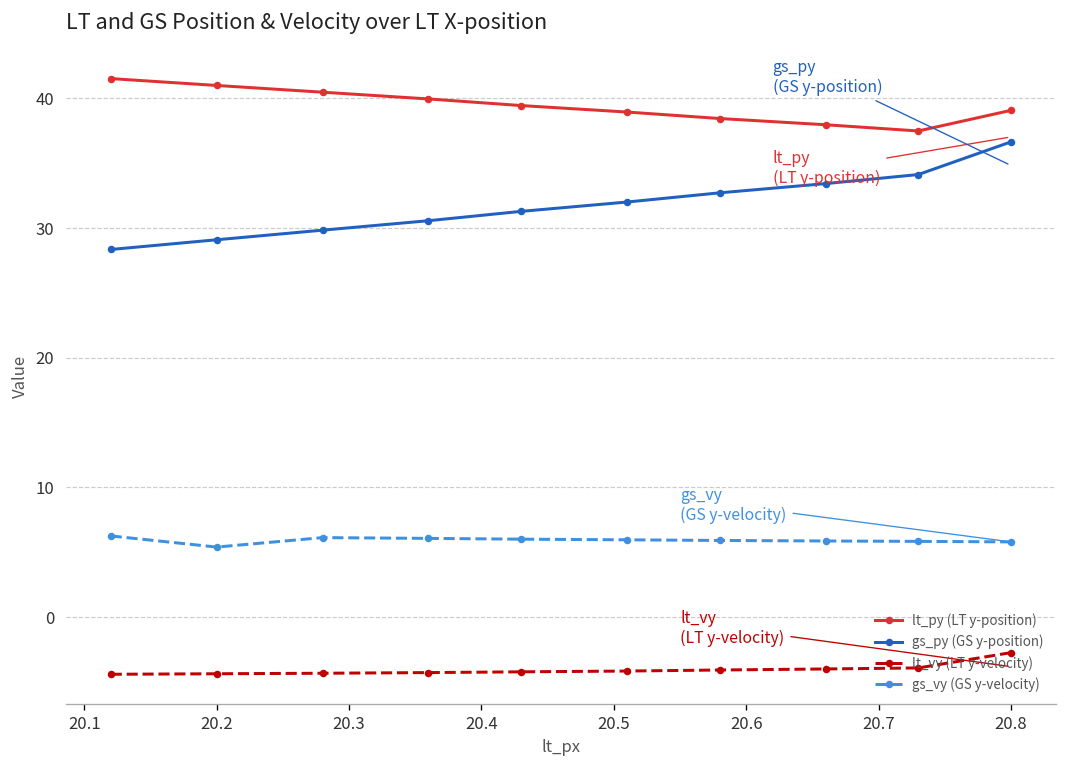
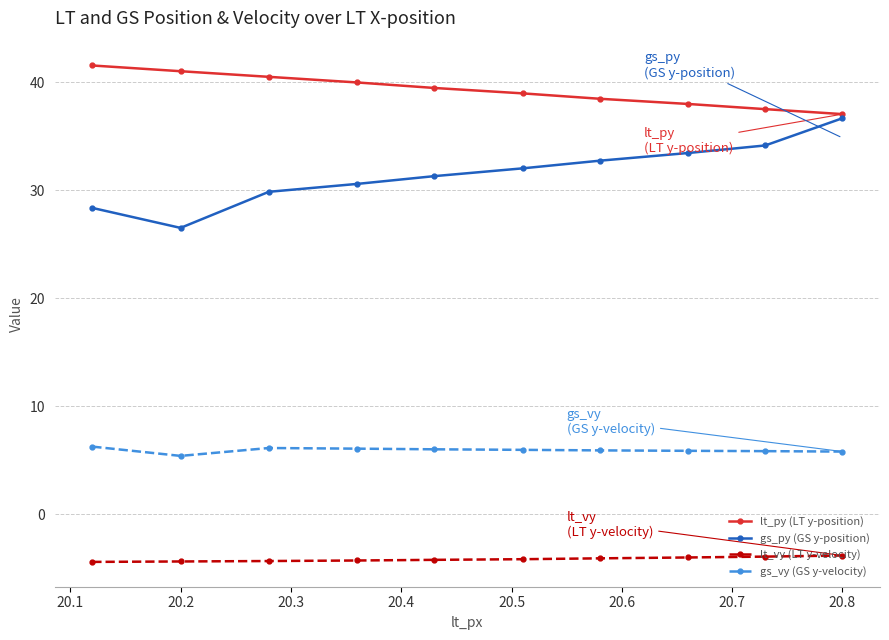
gs_py (GS y-position), 20.2: 29.1 -> 26.5
lt_py (LT y-position), 20.8: 39.1 -> 37.0
lt_vy (LT y-velocity), 20.8: -2.7 -> -3.8
